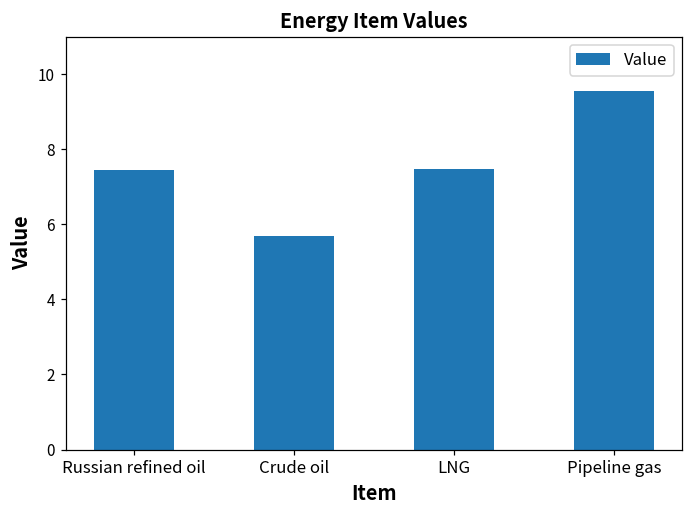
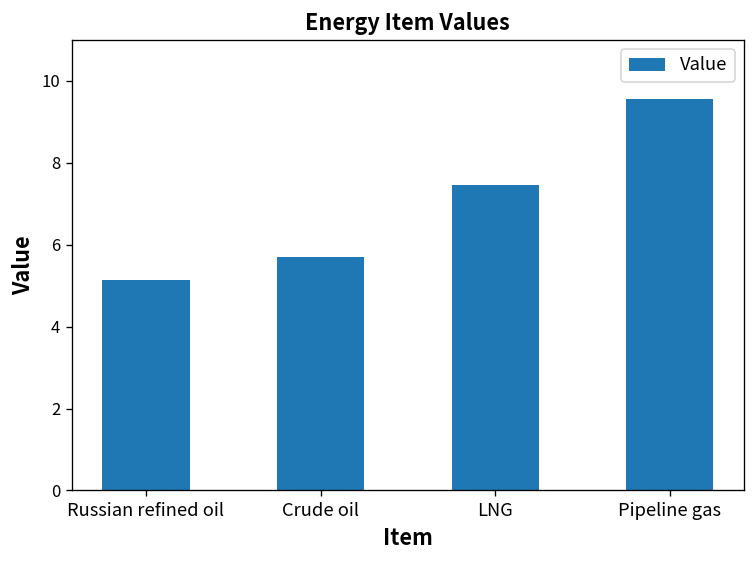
Russian refined oil: 7.5 -> 5.1
